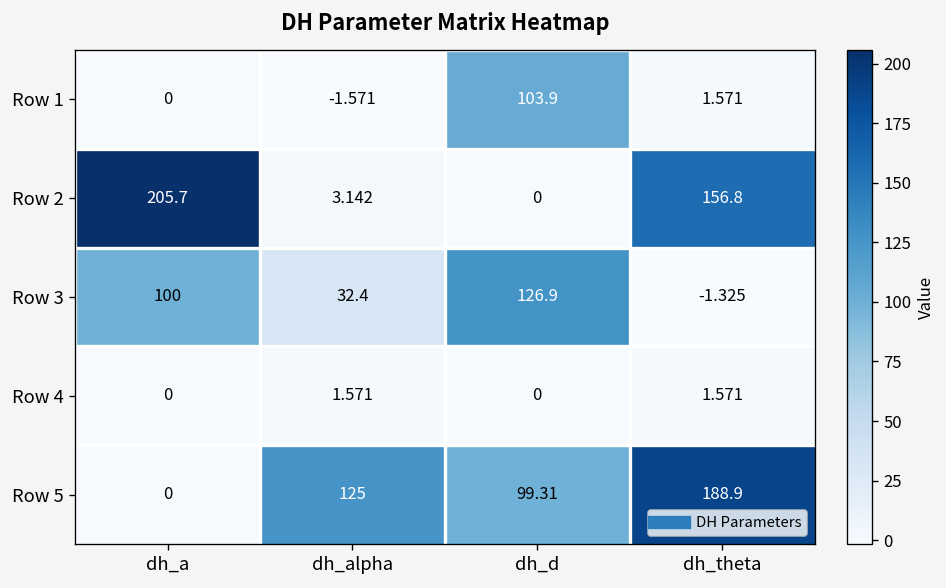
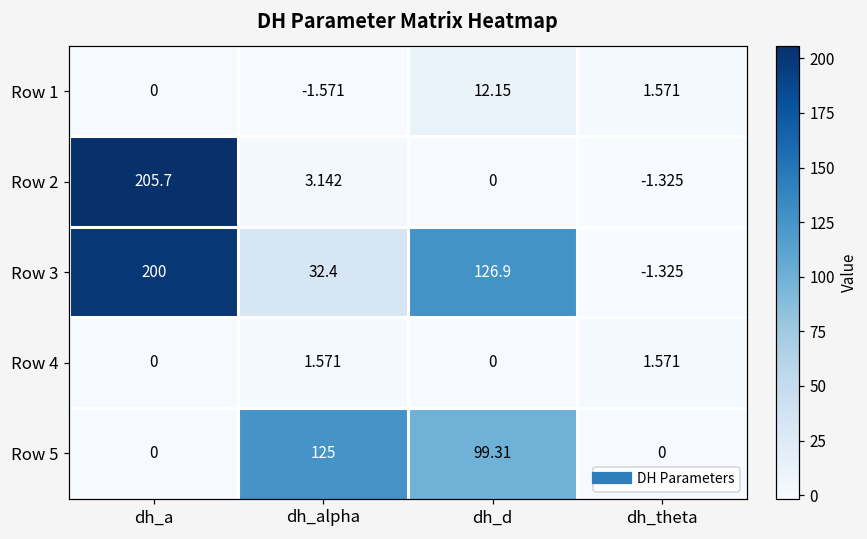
Row 1, dh_d: 103.9 -> 12.15
Row 2, dh_theta: 156.8 -> -1.325
Row 3, dh_a: 100 -> 200
Row 5, dh_theta: 188.9 -> 0
